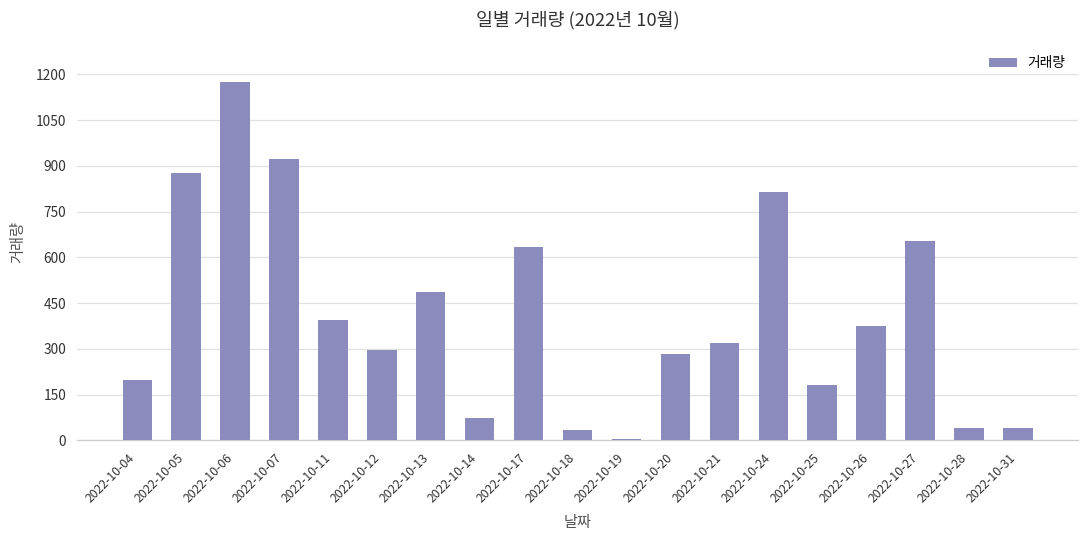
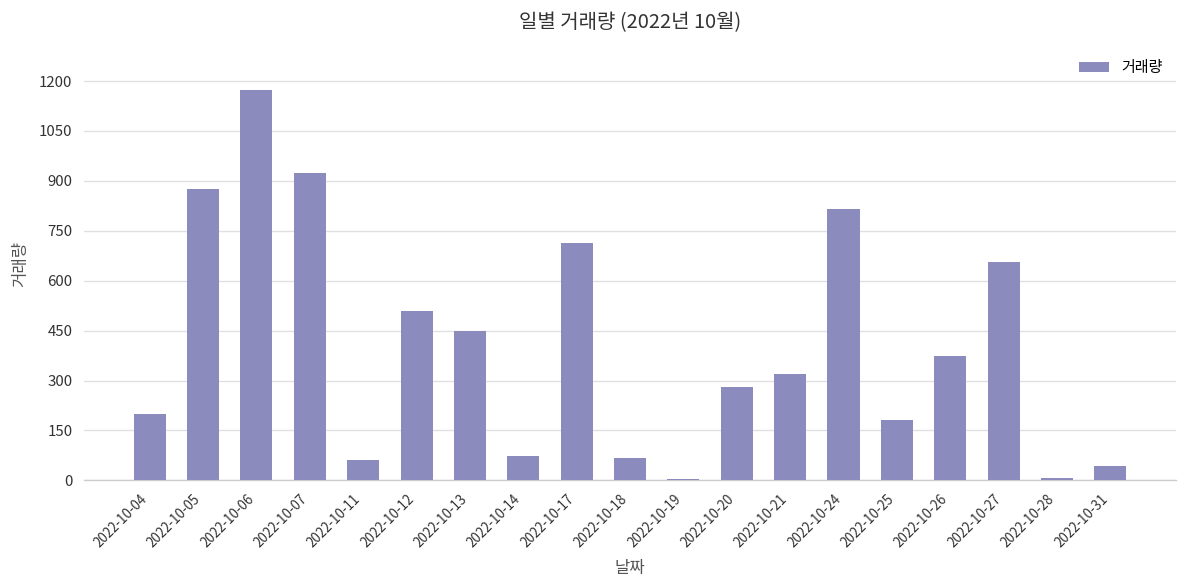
2022-10-11: 390 -> 60
2022-10-12: 300 -> 510
2022-10-13: 490 -> 450
2022-10-17: 630 -> 710
2022-10-18: 40 -> 70
2022-10-28: 40 -> 10
